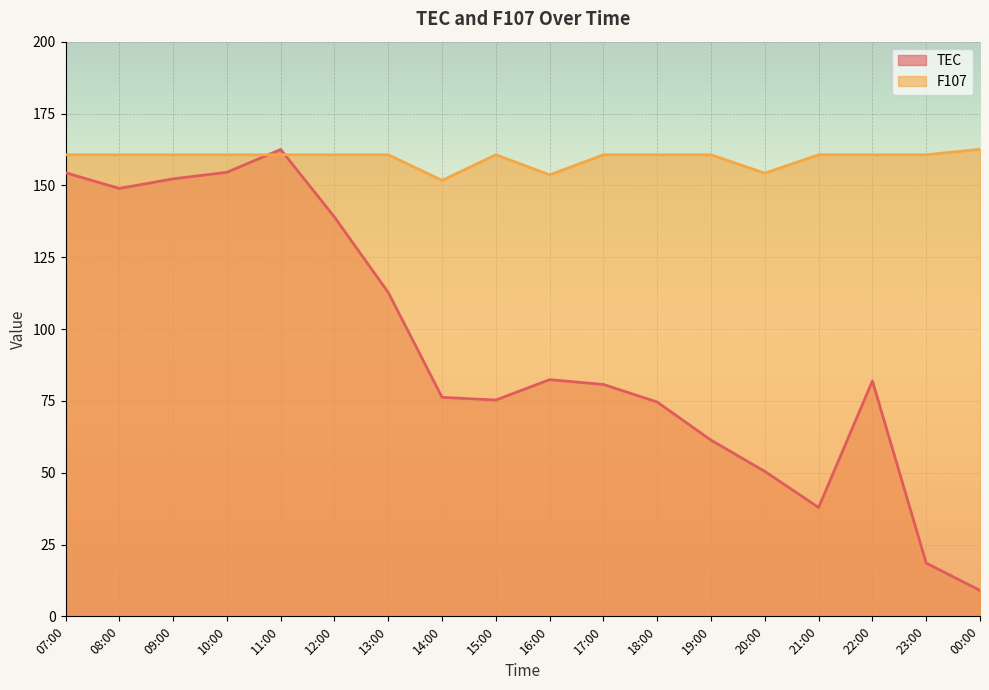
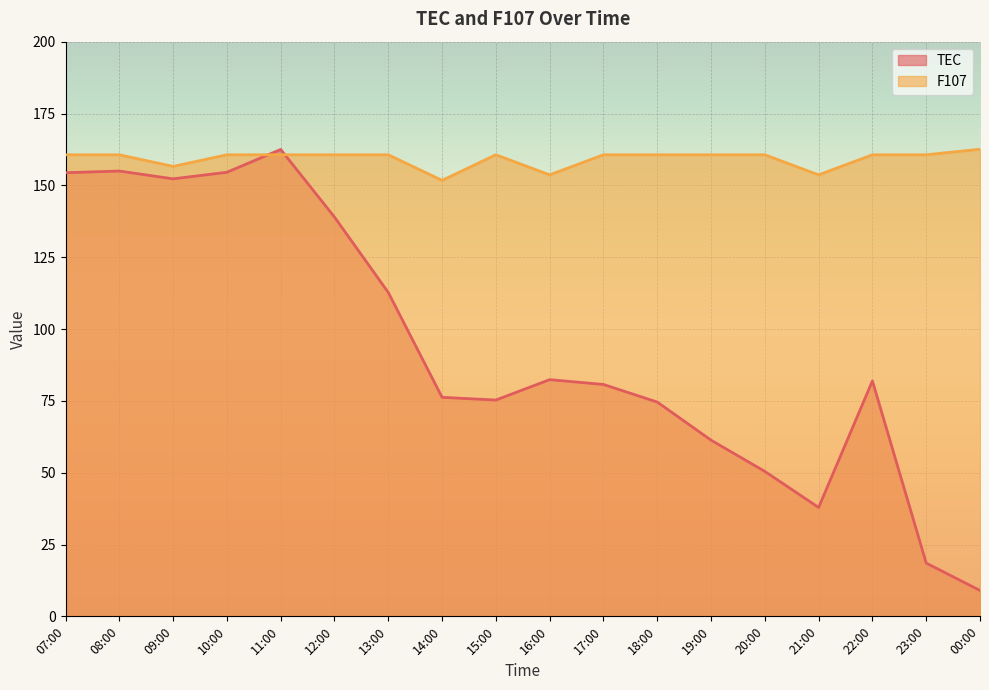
TEC, 08:00: 149 -> 155
F107, 09:00: 161 -> 157
F107, 20:00: 154 -> 161
F107, 21:00: 161 -> 154
